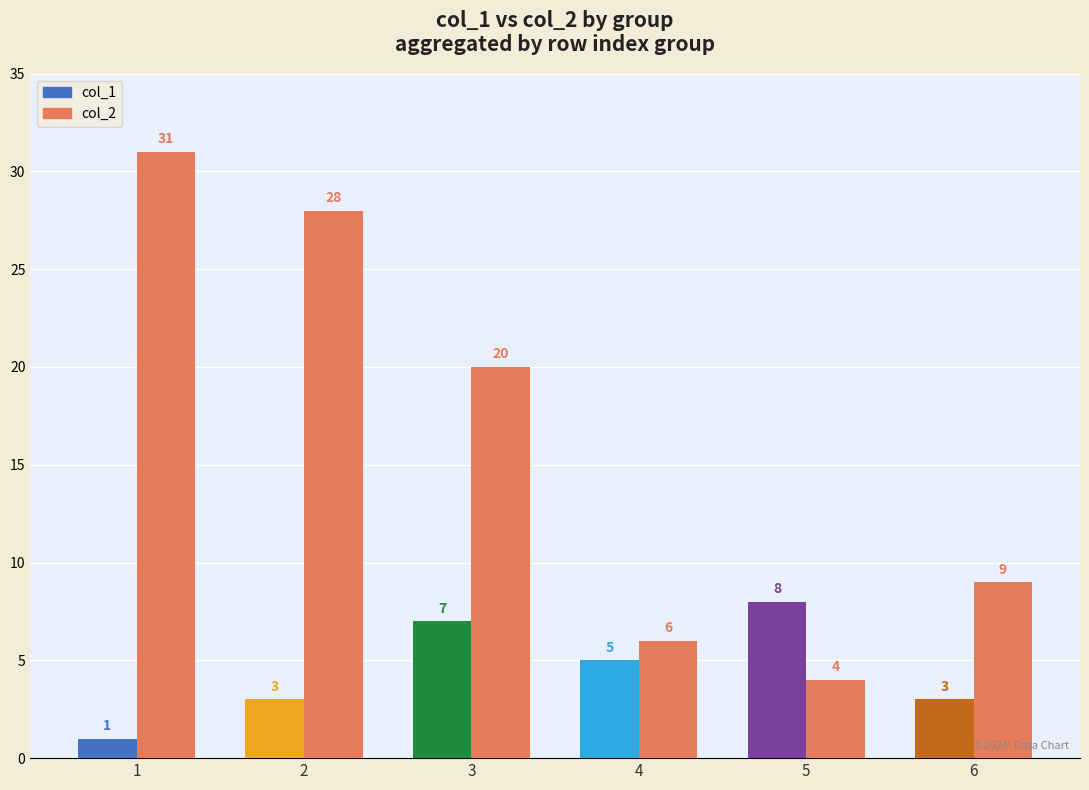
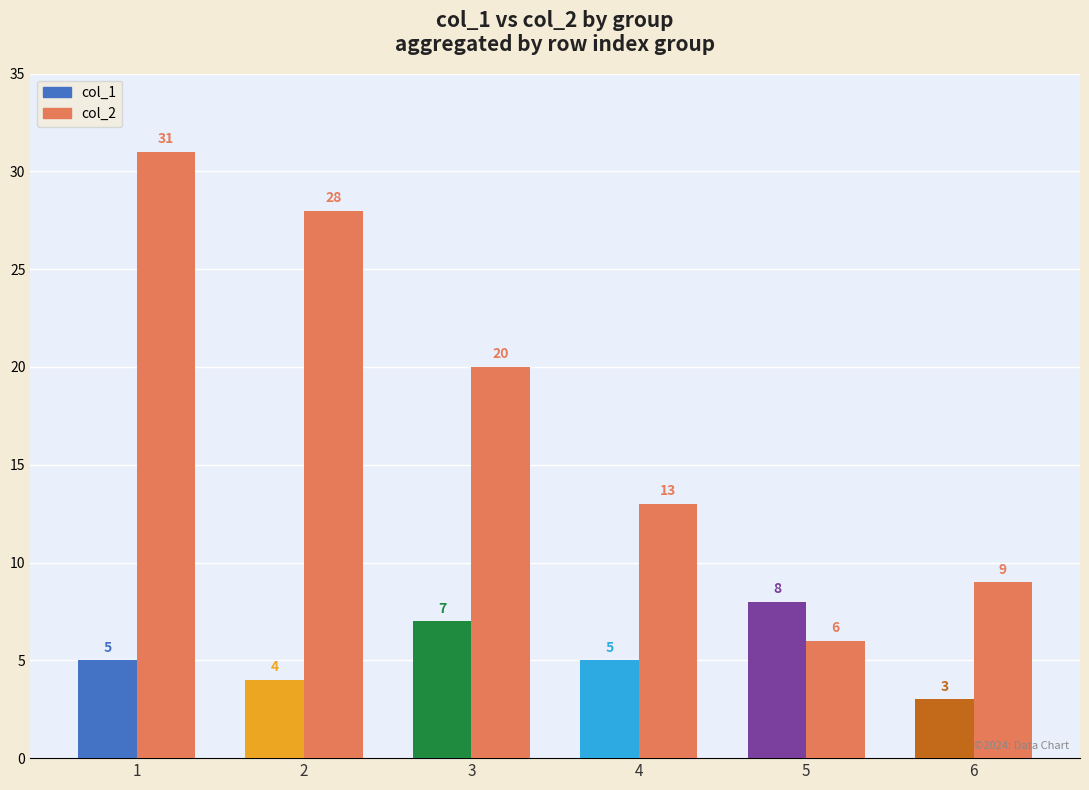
col_1, 1: 1 -> 5
col_1, 2: 3 -> 4
col_2, 4: 6 -> 13
col_2, 5: 4 -> 6
